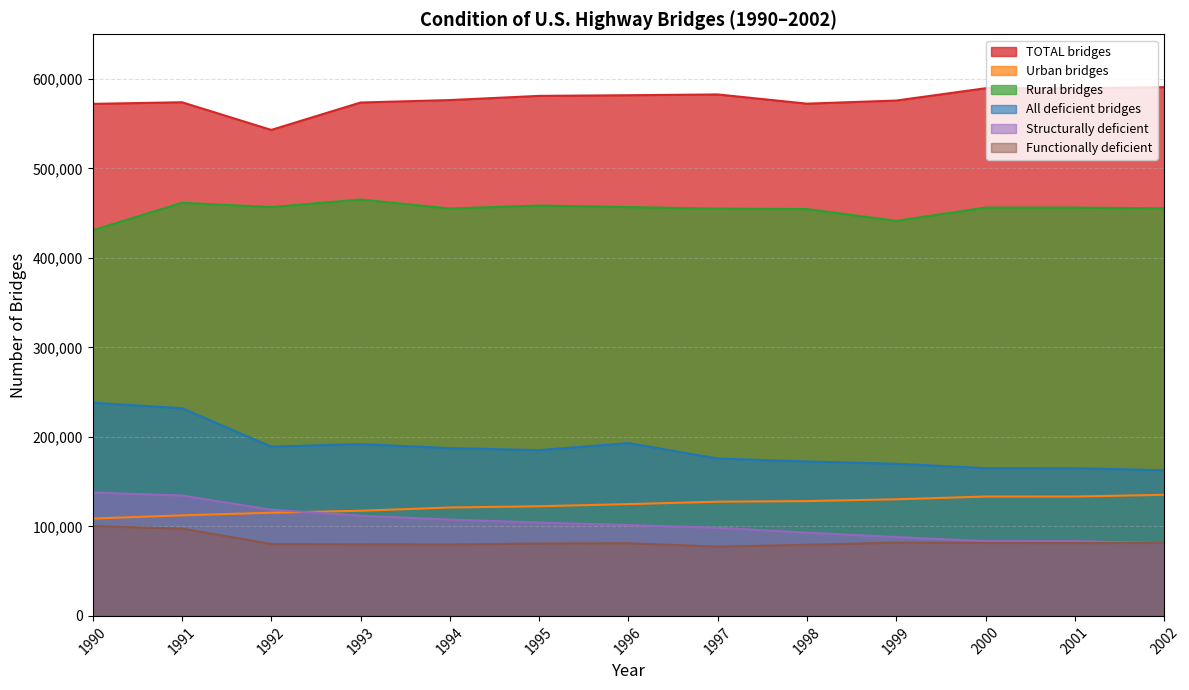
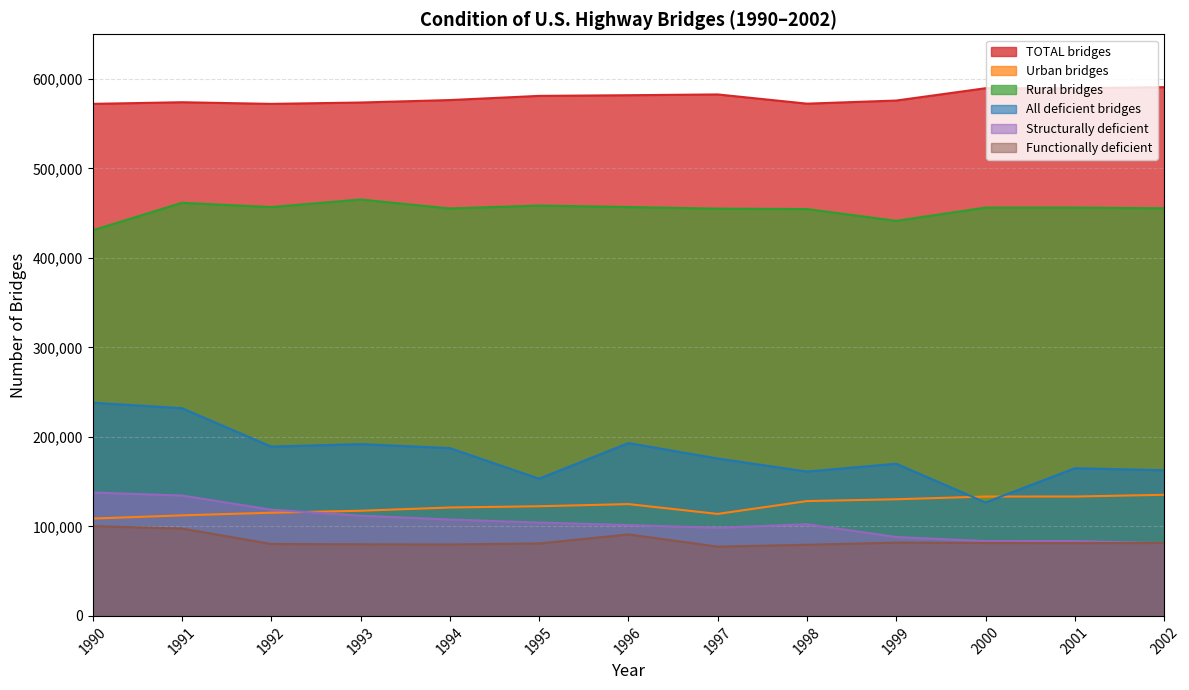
TOTAL bridges, 1992: 540,000 -> 570,000
All deficient bridges, 1995: 190,000 -> 150,000
Functionally deficient, 1996: 80,000 -> 90,000
Urban bridges, 1997: 130,000 -> 110,000
All deficient bridges, 1998: 170,000 -> 160,000
Structurally deficient, 1998: 90,000 -> 100,000
All deficient bridges, 2000: 170,000 -> 130,000
